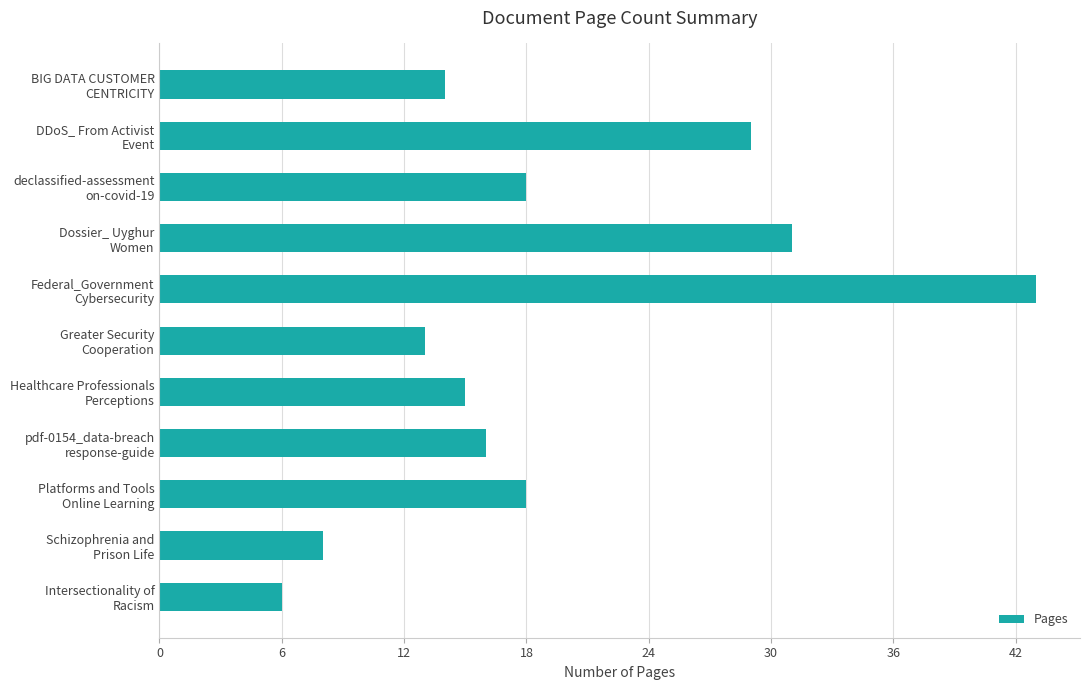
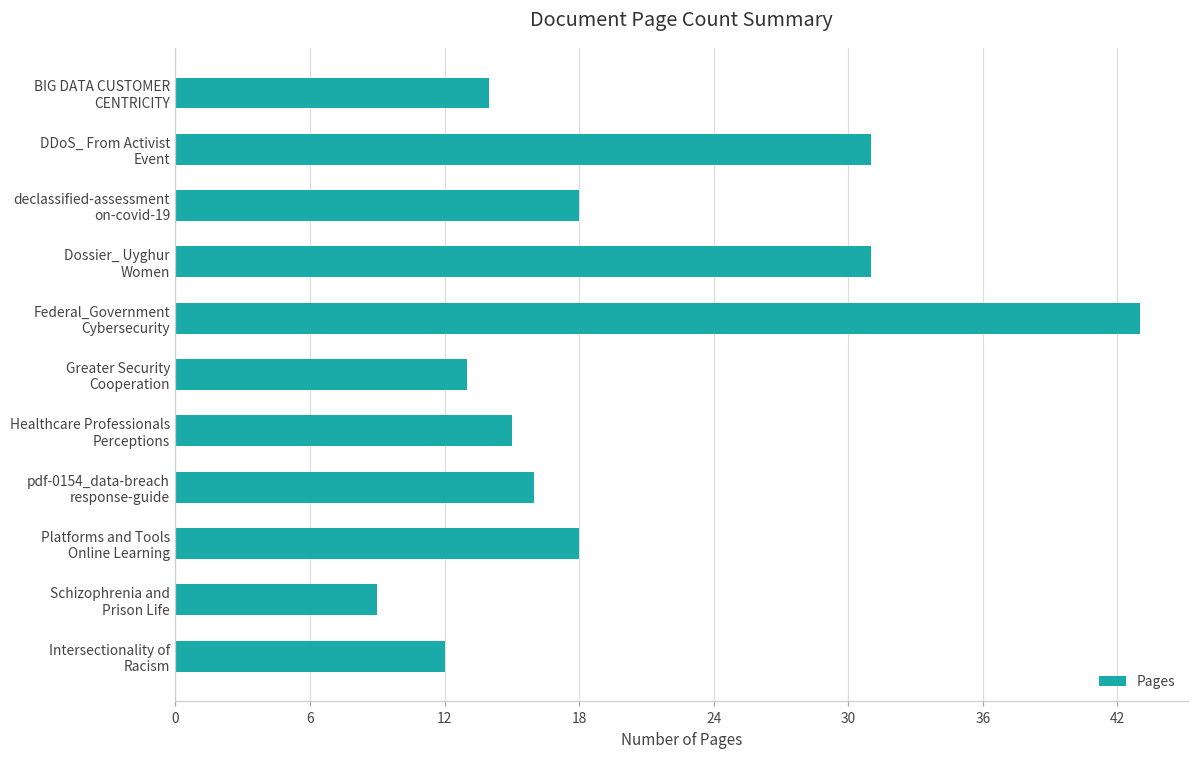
DDoS_ From Activist Event: 29 -> 31
Schizophrenia and Prison Life: 8 -> 9
Intersectionality of Racism: 6 -> 12
